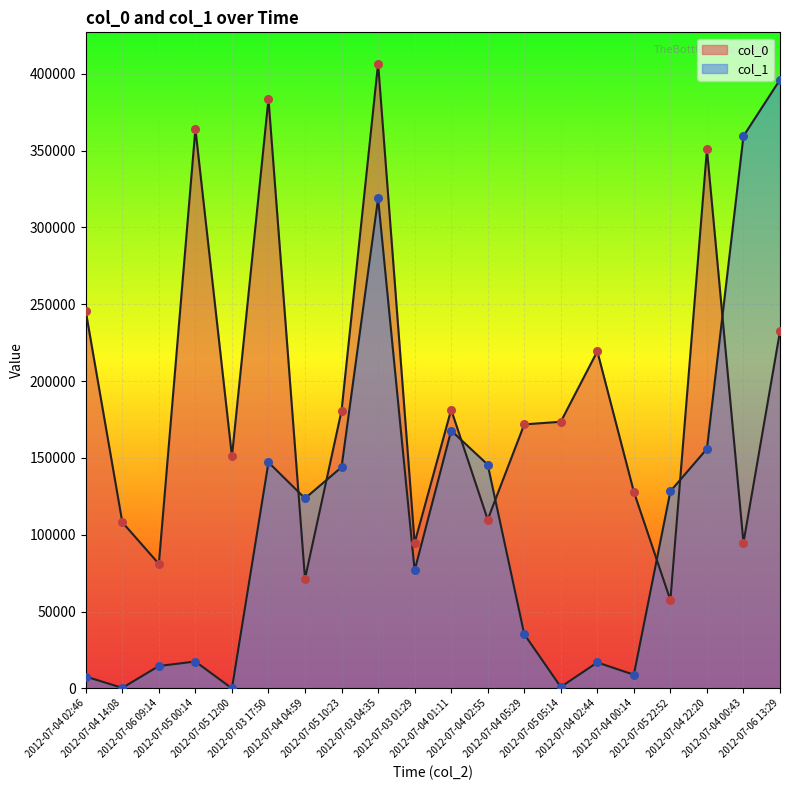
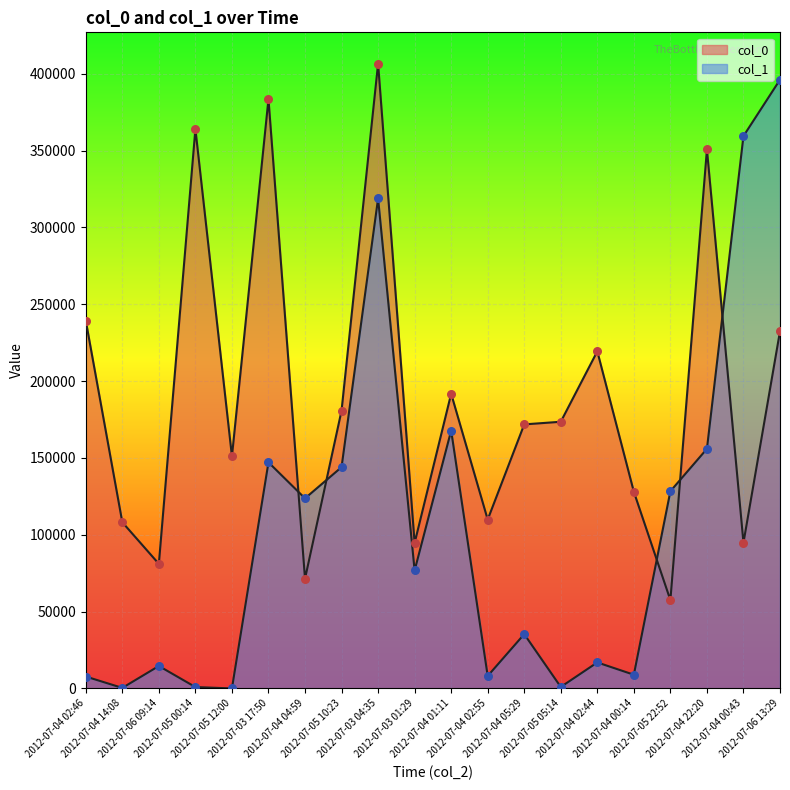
col_0, 2012-07-04 02:46: 245000 -> 239000
col_1, 2012-07-05 00:14: 18000 -> 1000
col_0, 2012-07-04 01:11: 181000 -> 192000
col_1, 2012-07-04 02:55: 146000 -> 8000
